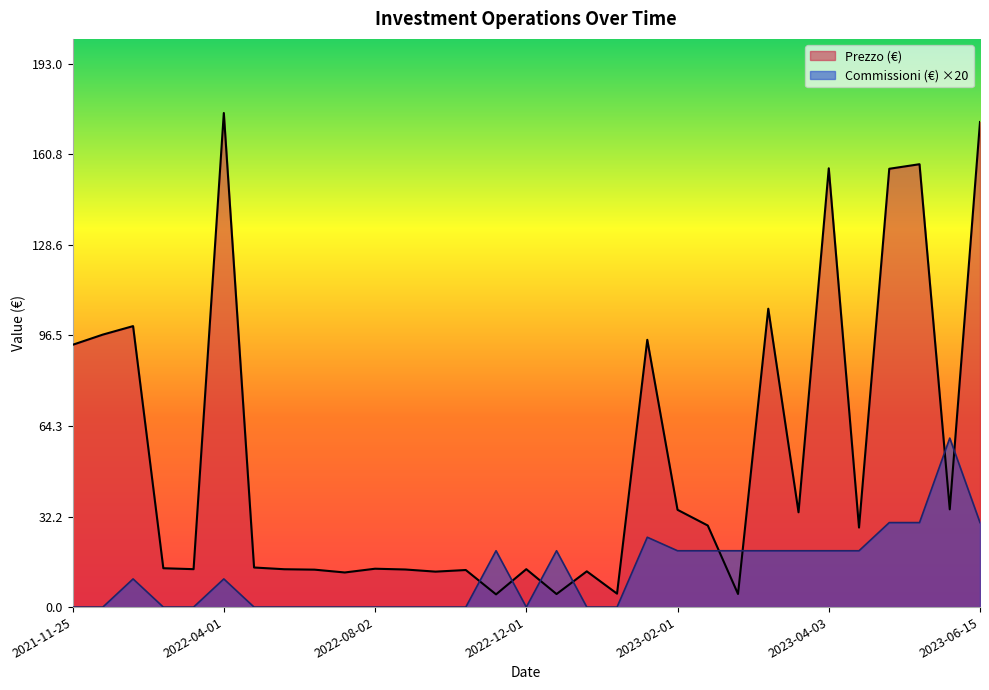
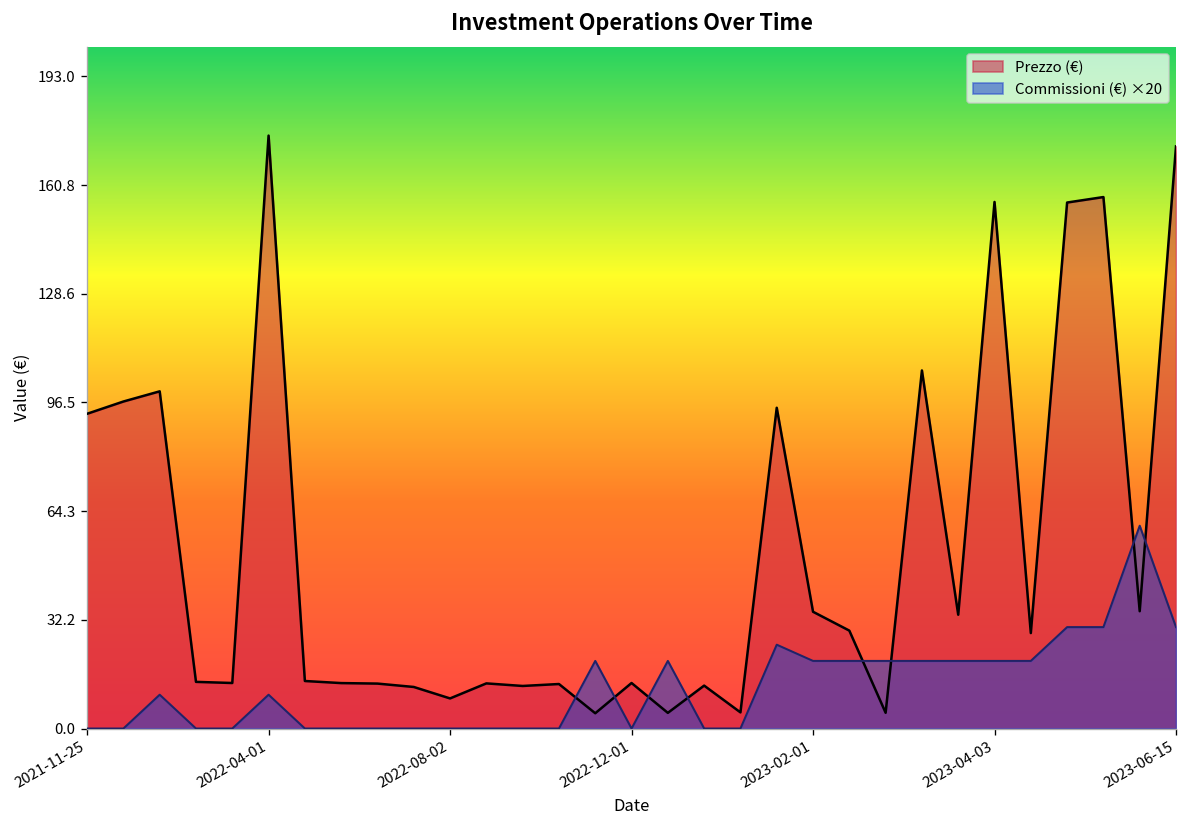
Prezzo (€), 2022-08-02: 14 -> 9
